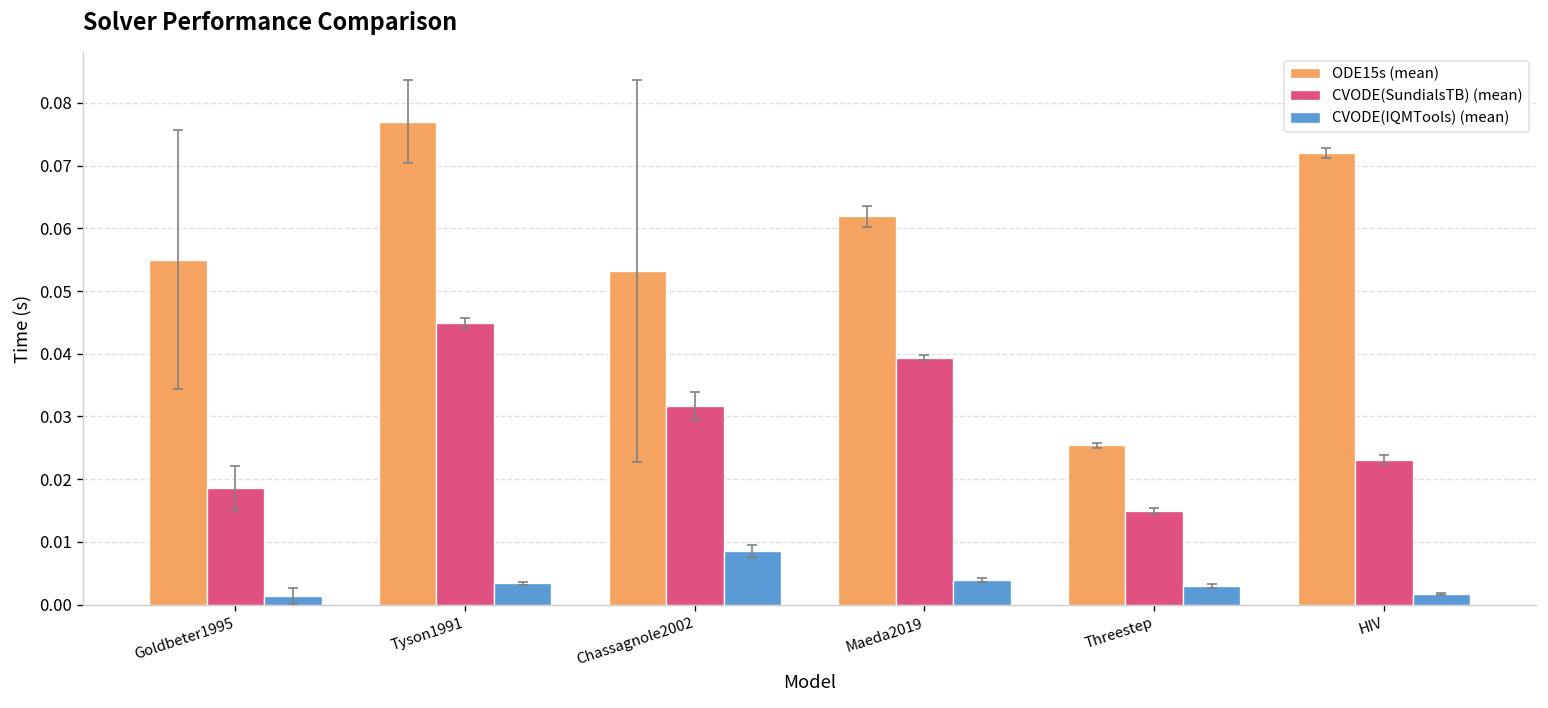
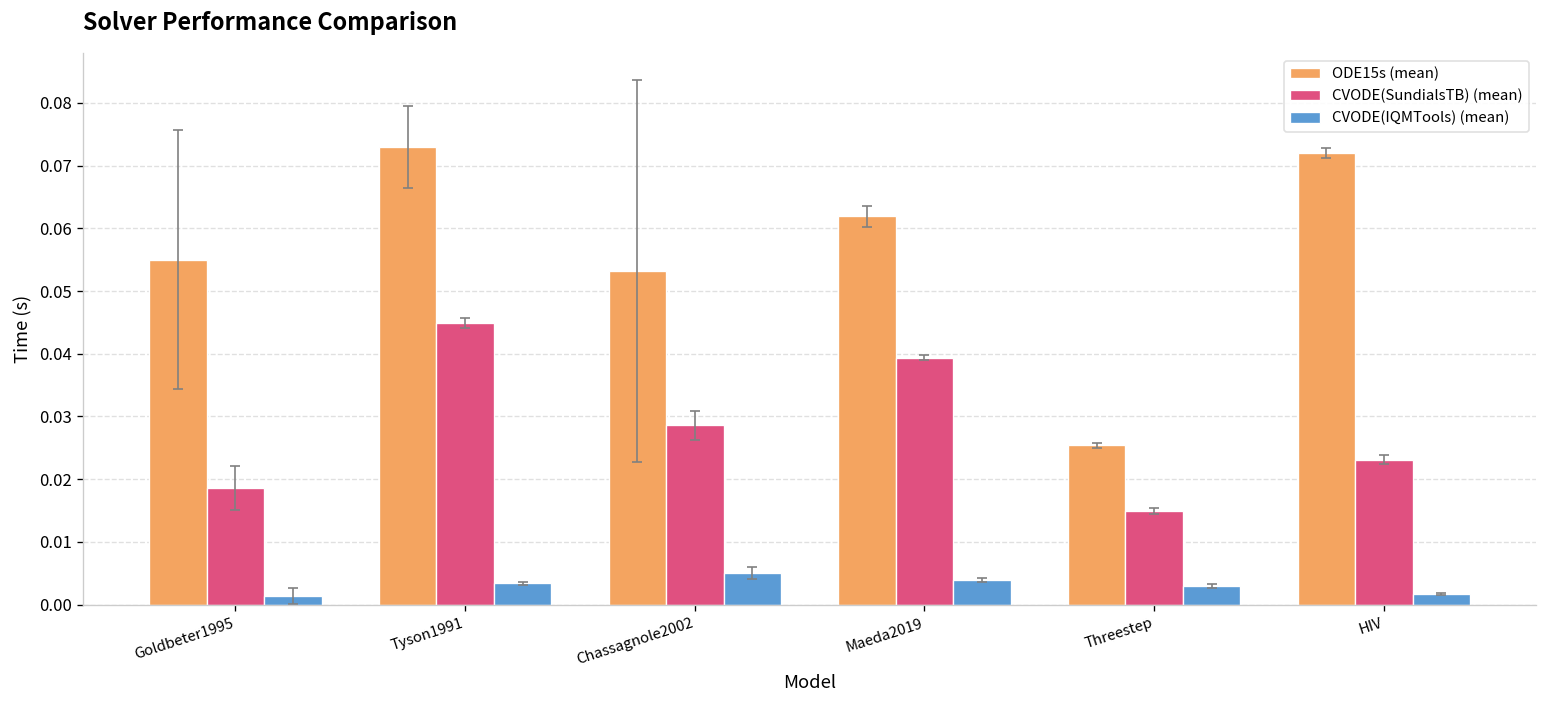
ODE15s (mean), Tyson1991: 0.077 -> 0.073
CVODE(SundialsTB) (mean), Chassagnole2002: 0.032 -> 0.029
CVODE(IQMTools) (mean), Chassagnole2002: 0.009 -> 0.005
